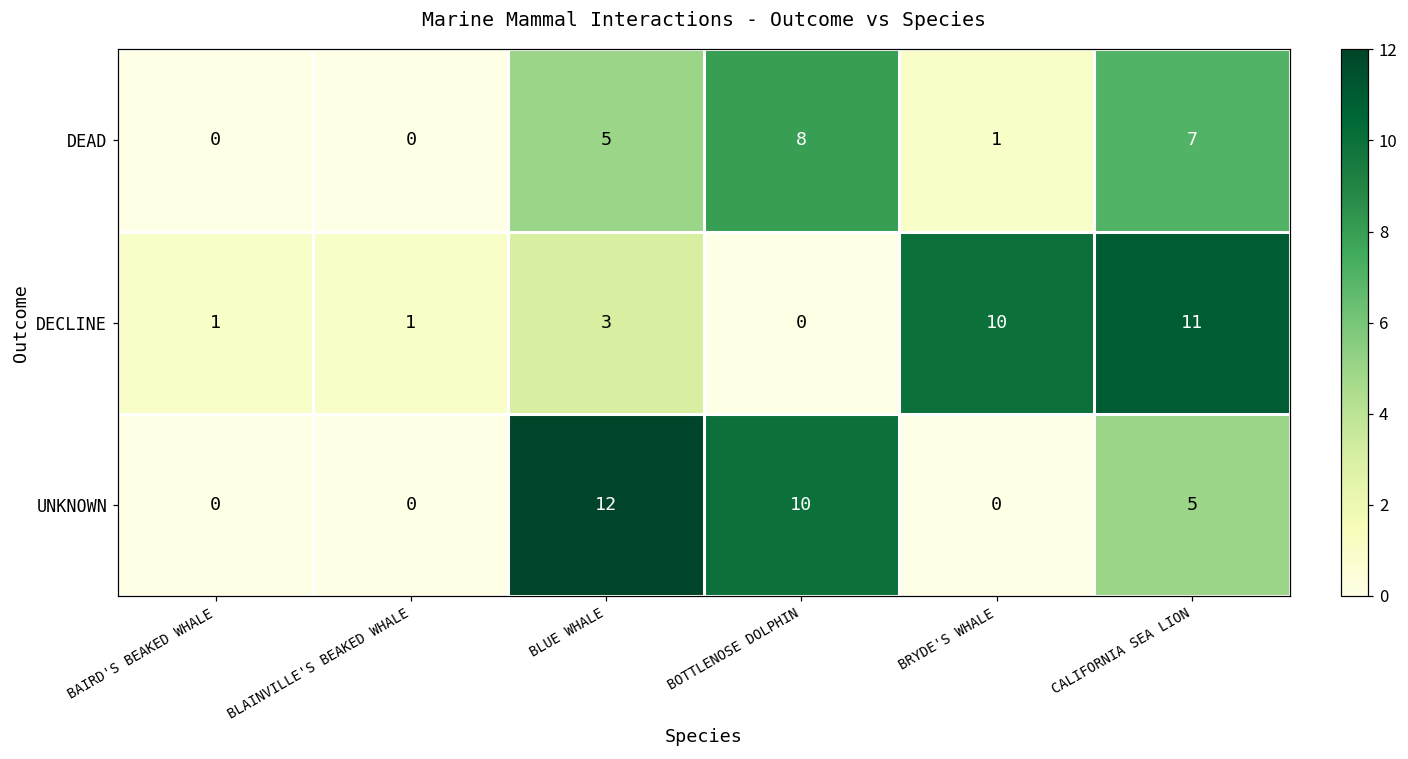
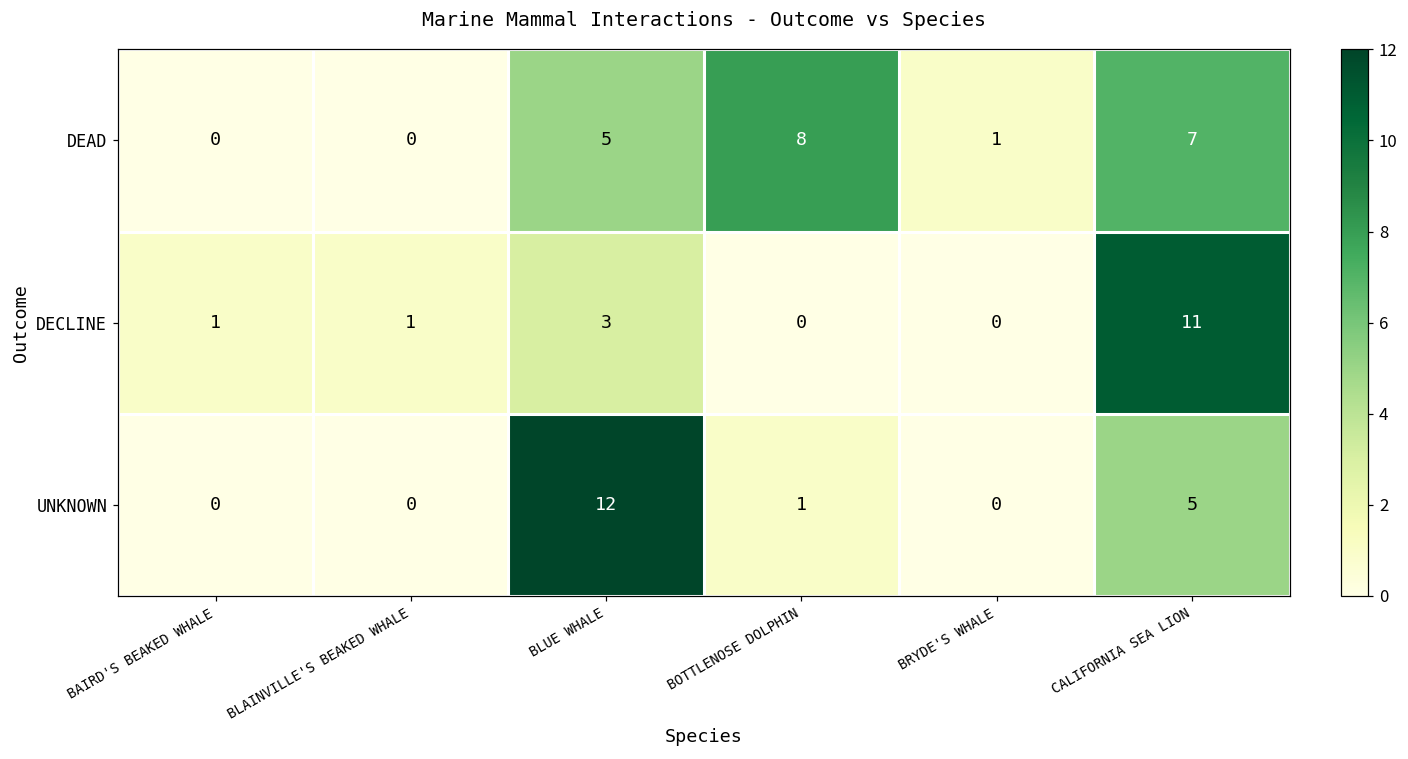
DECLINE, BRYDE'S WHALE: 10 -> 0
UNKNOWN, BOTTLENOSE DOLPHIN: 10 -> 1
